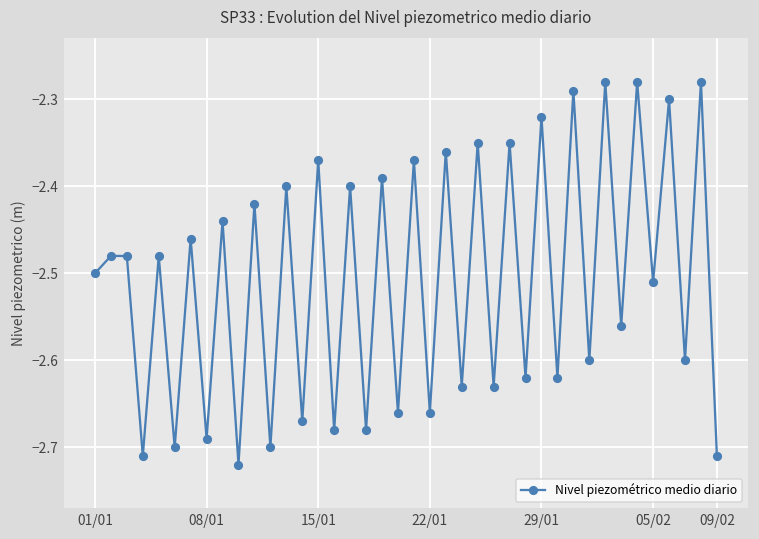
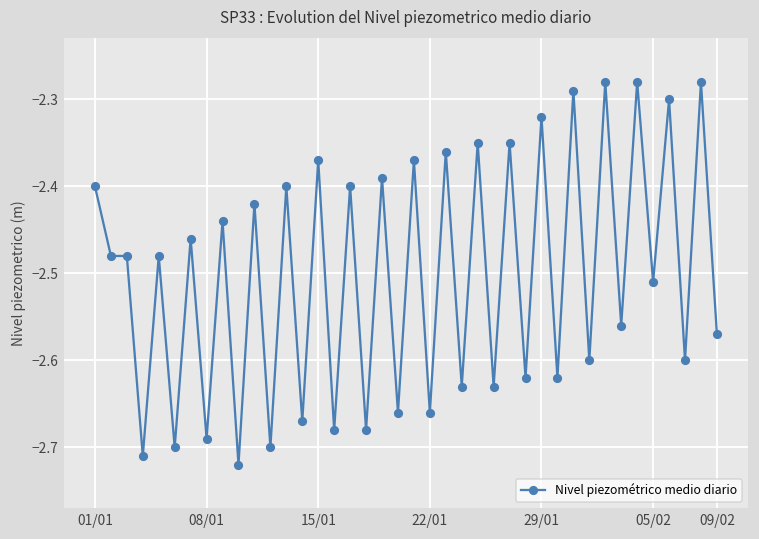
01/01: -2.5 -> -2.4
09/02: -2.71 -> -2.57
